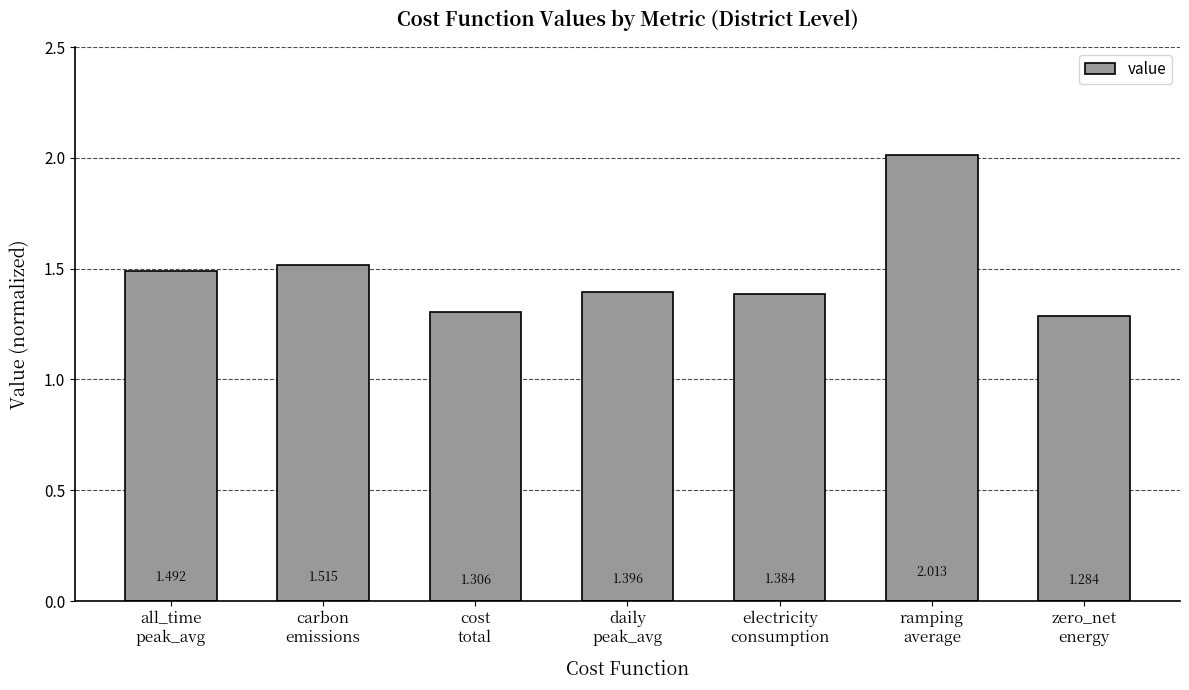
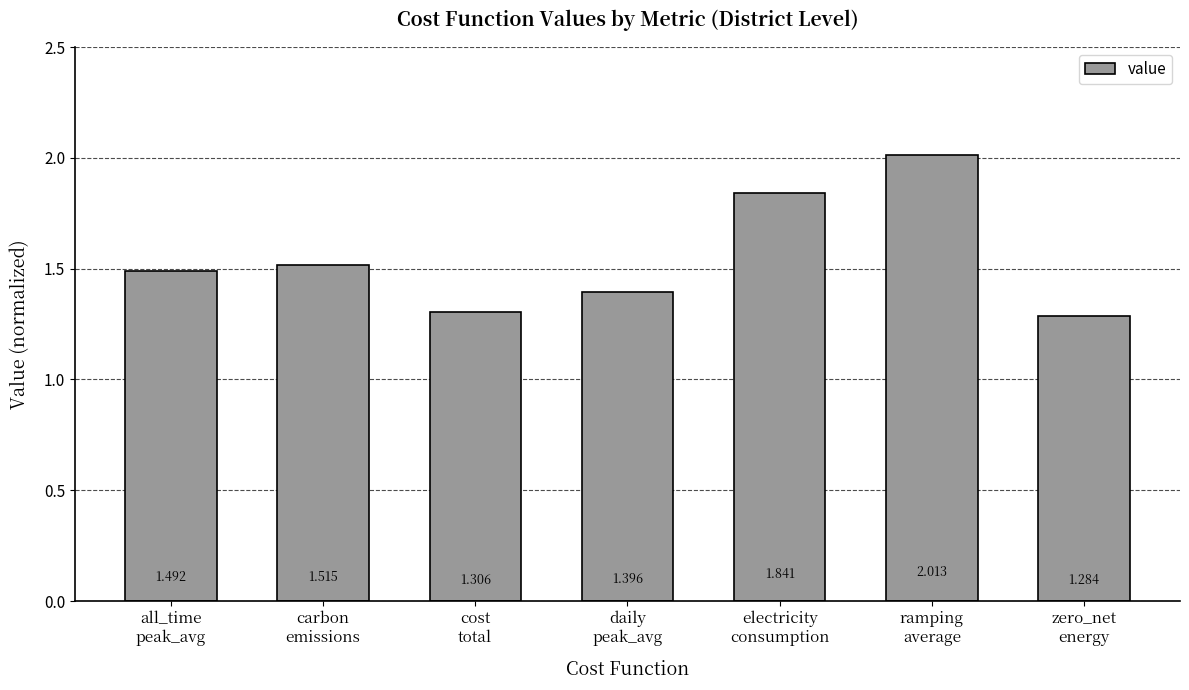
electricity consumption: 1.384 -> 1.841
